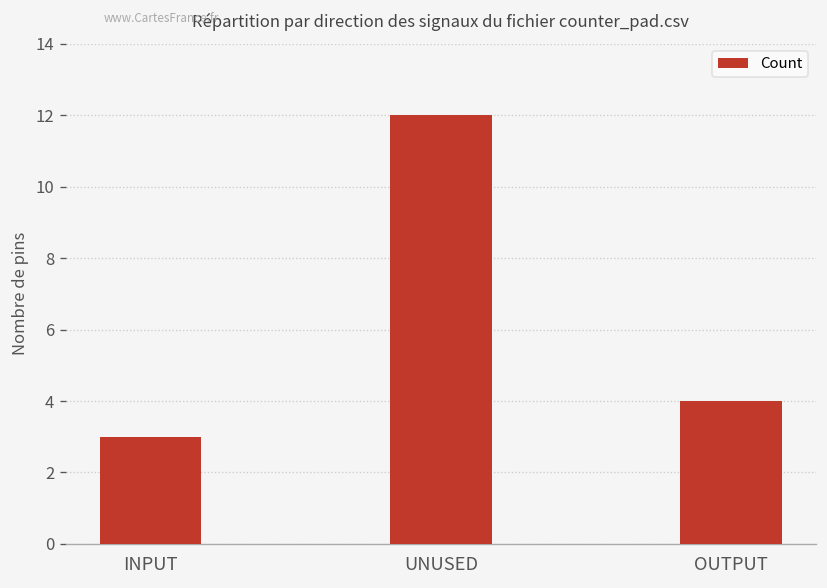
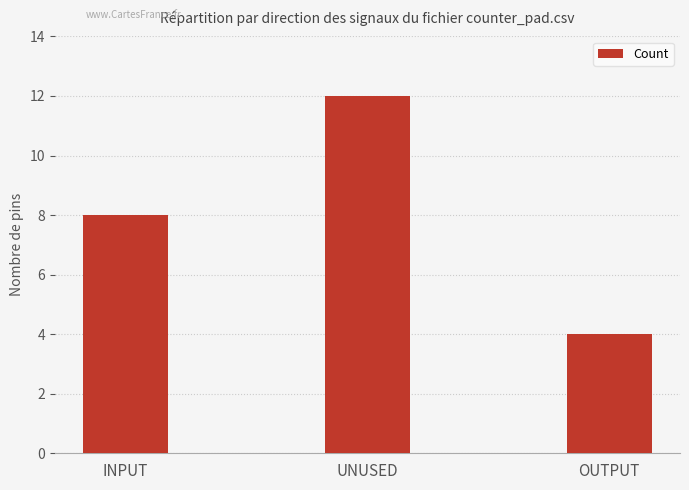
INPUT: 3 -> 8
